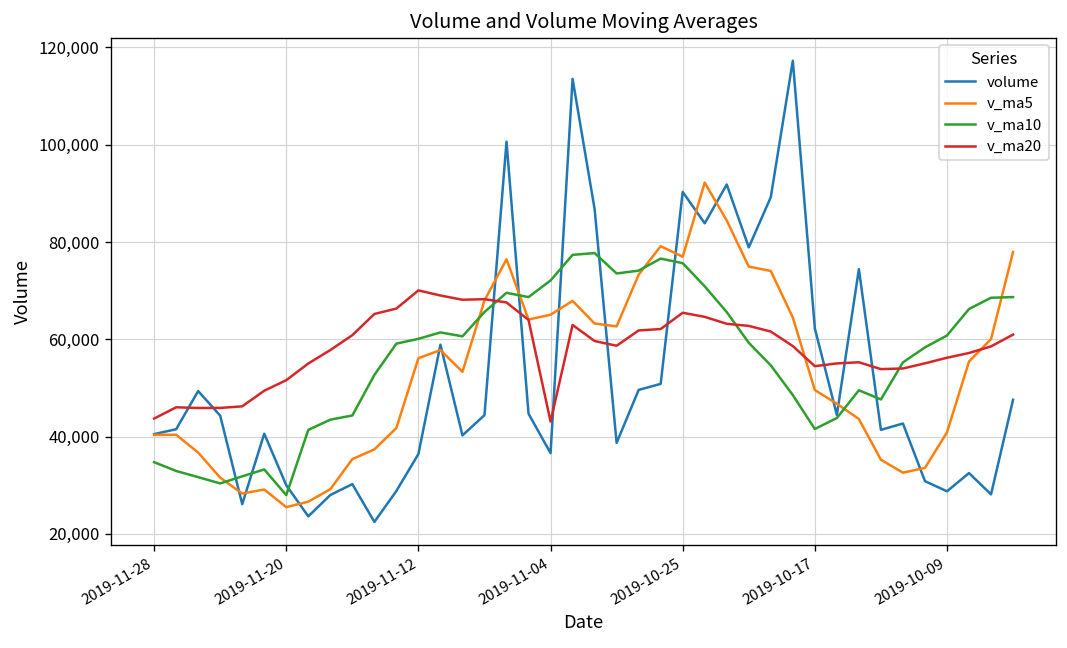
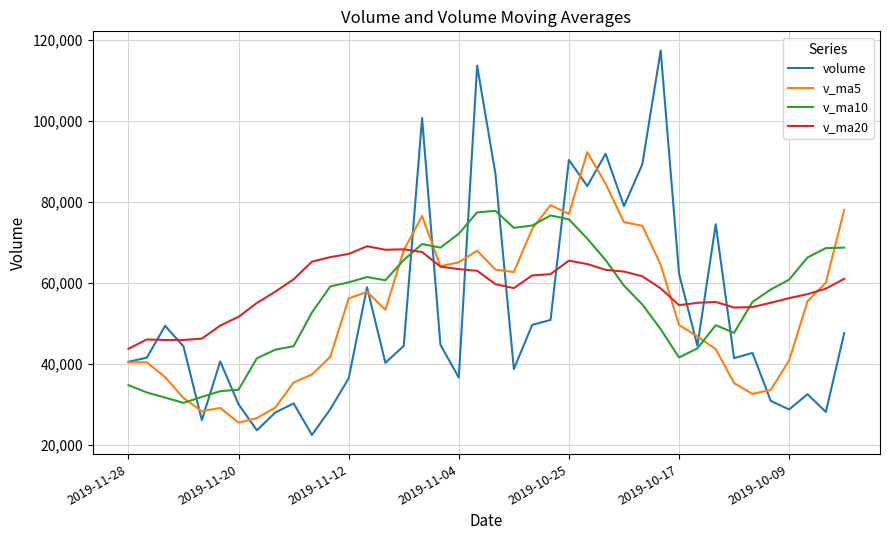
v_ma10, 2019-11-20: 28,000 -> 34,000
v_ma20, 2019-11-12: 70,000 -> 67,000
v_ma20, 2019-11-04: 43,000 -> 63,000
